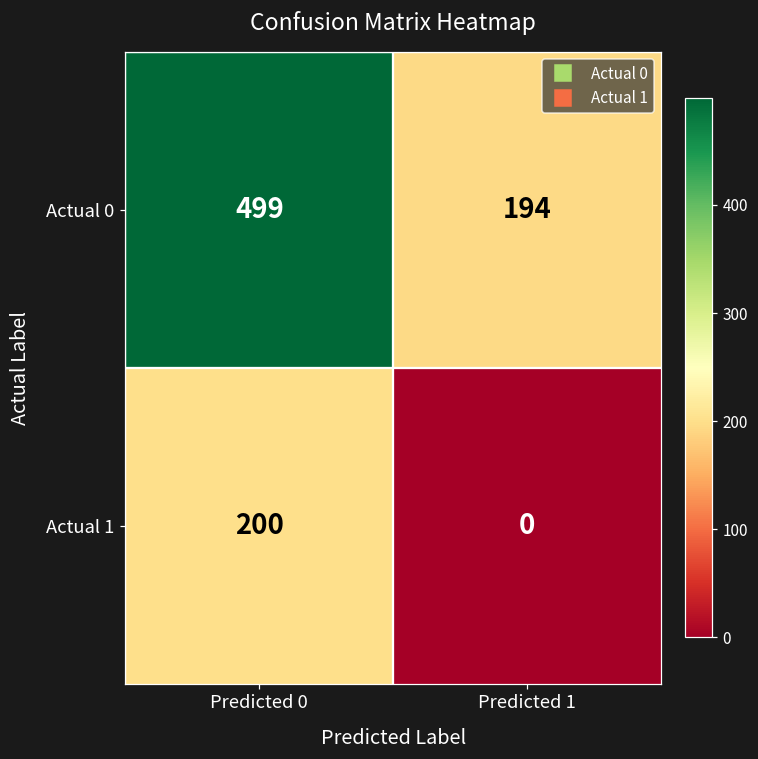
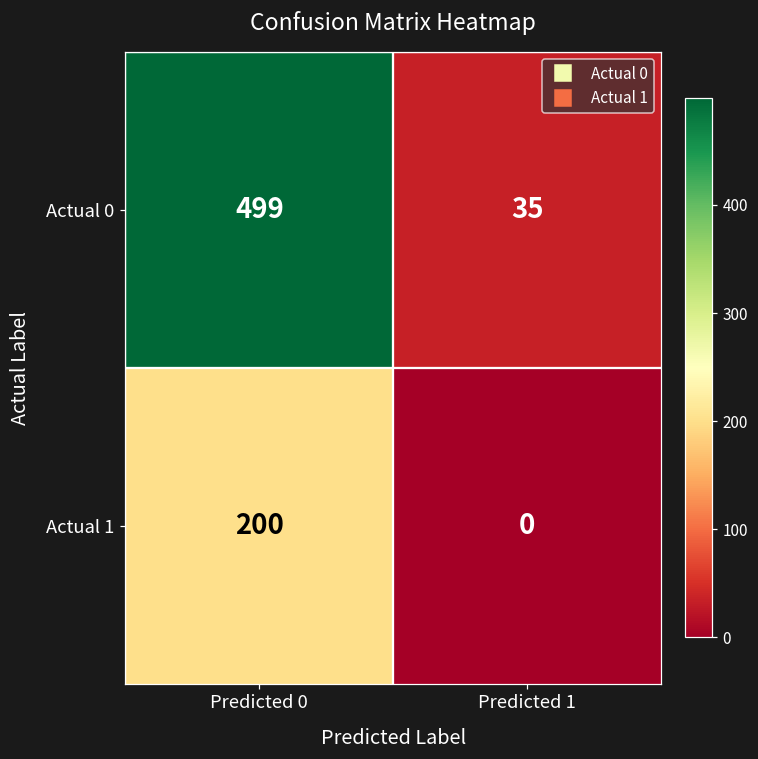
Actual 0, Predicted 1: 194 -> 35
